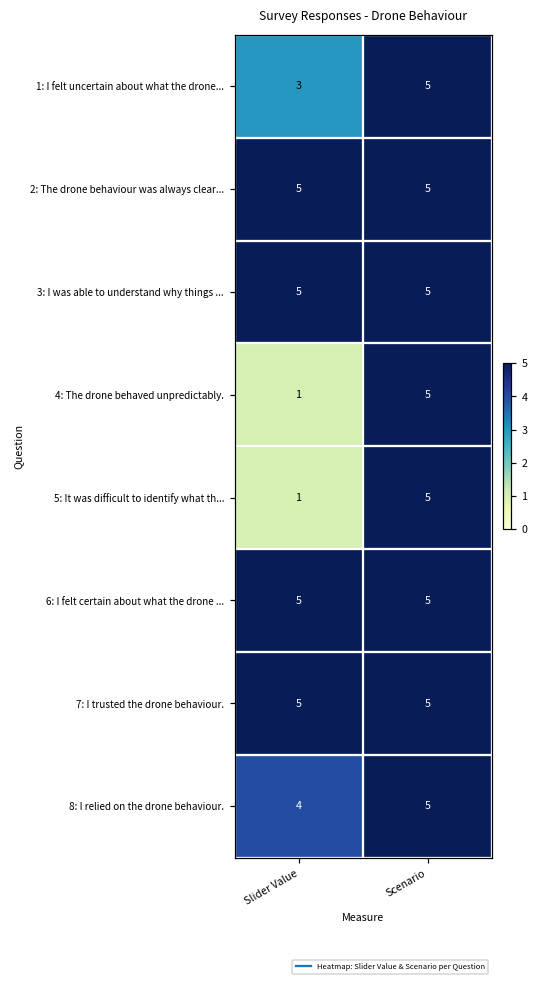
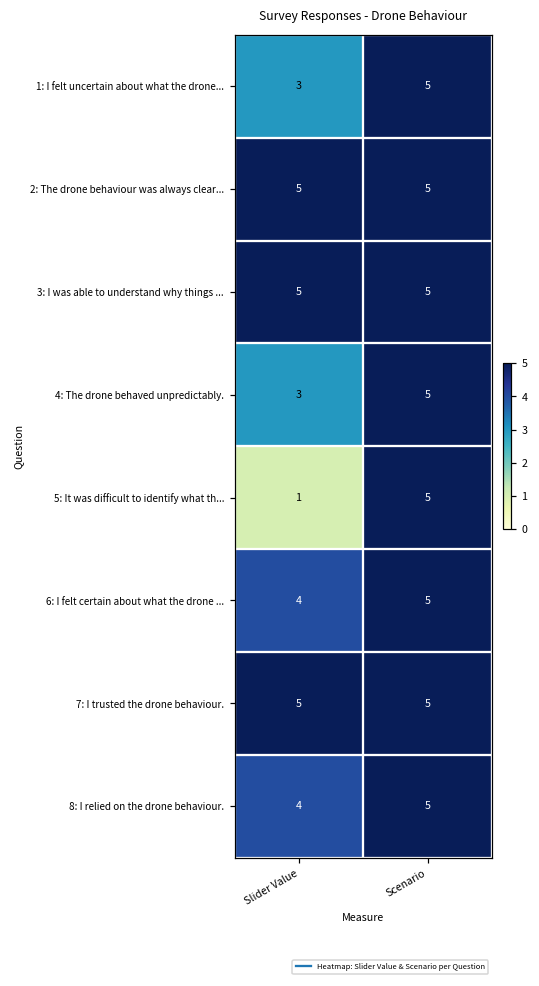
4: The drone behaved unpredictably., Slider Value: 1 -> 3
6: I felt certain about what the drone ..., Slider Value: 5 -> 4
